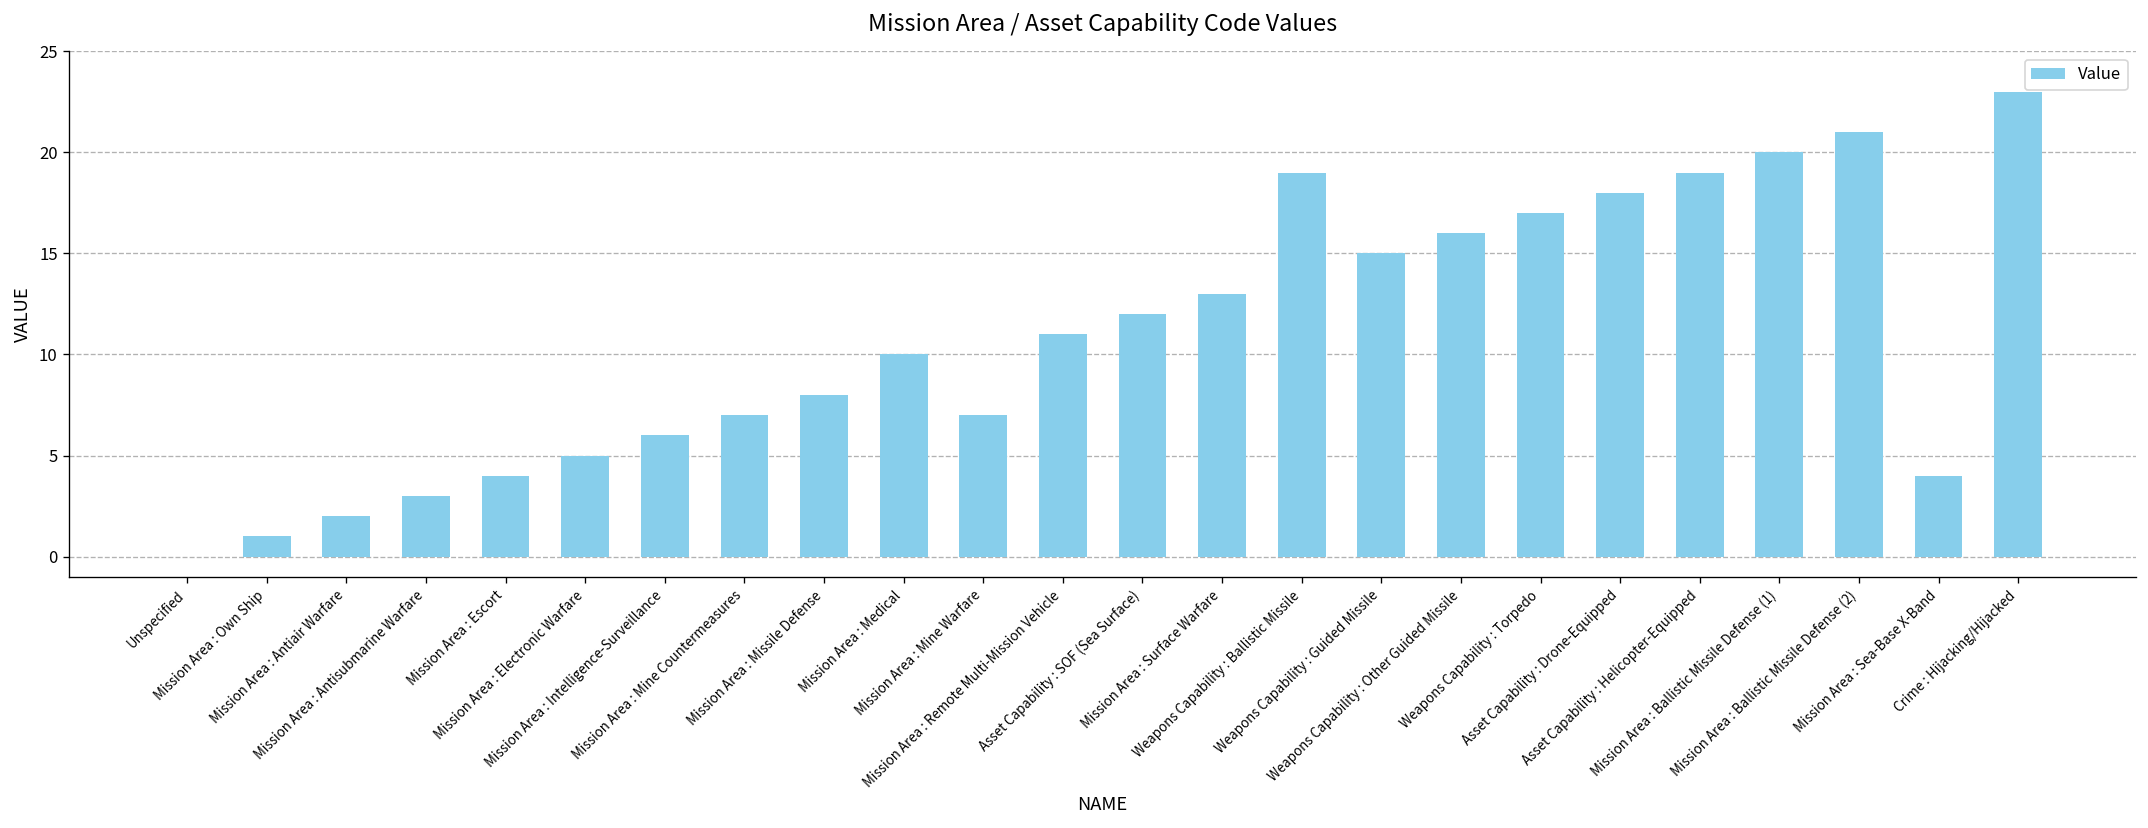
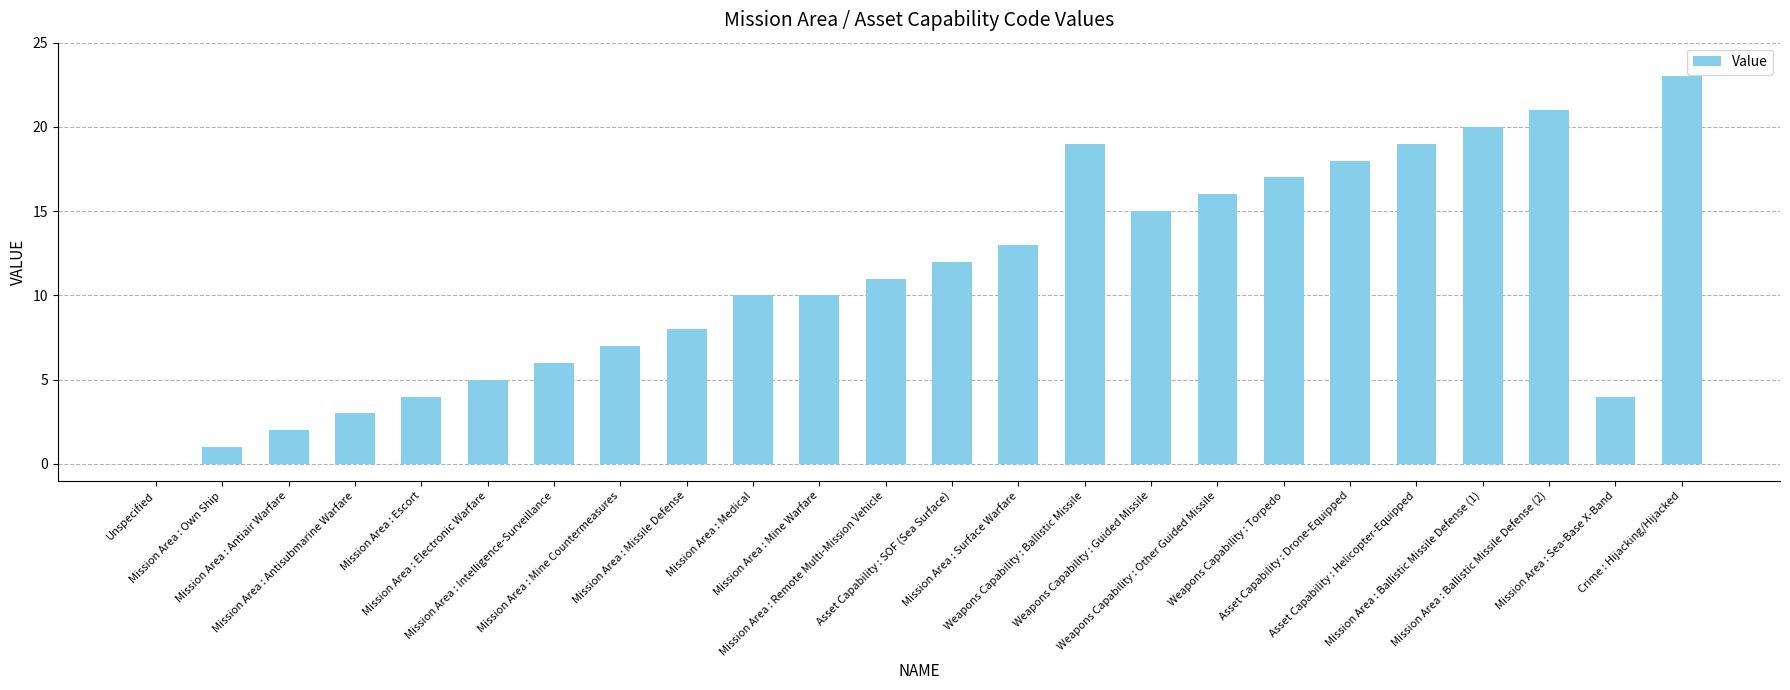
Mission Area : Mine Warfare: 7 -> 10
